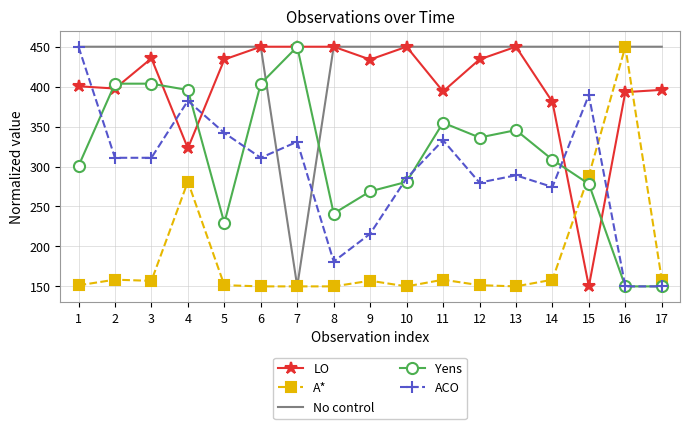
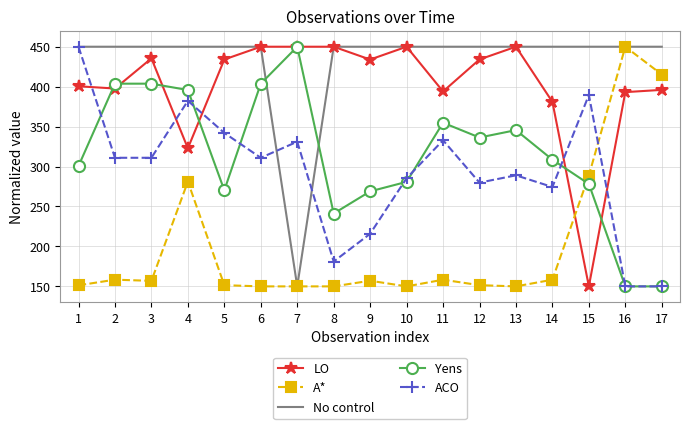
Yens, 5: 230 -> 270
A*, 17: 160 -> 420
